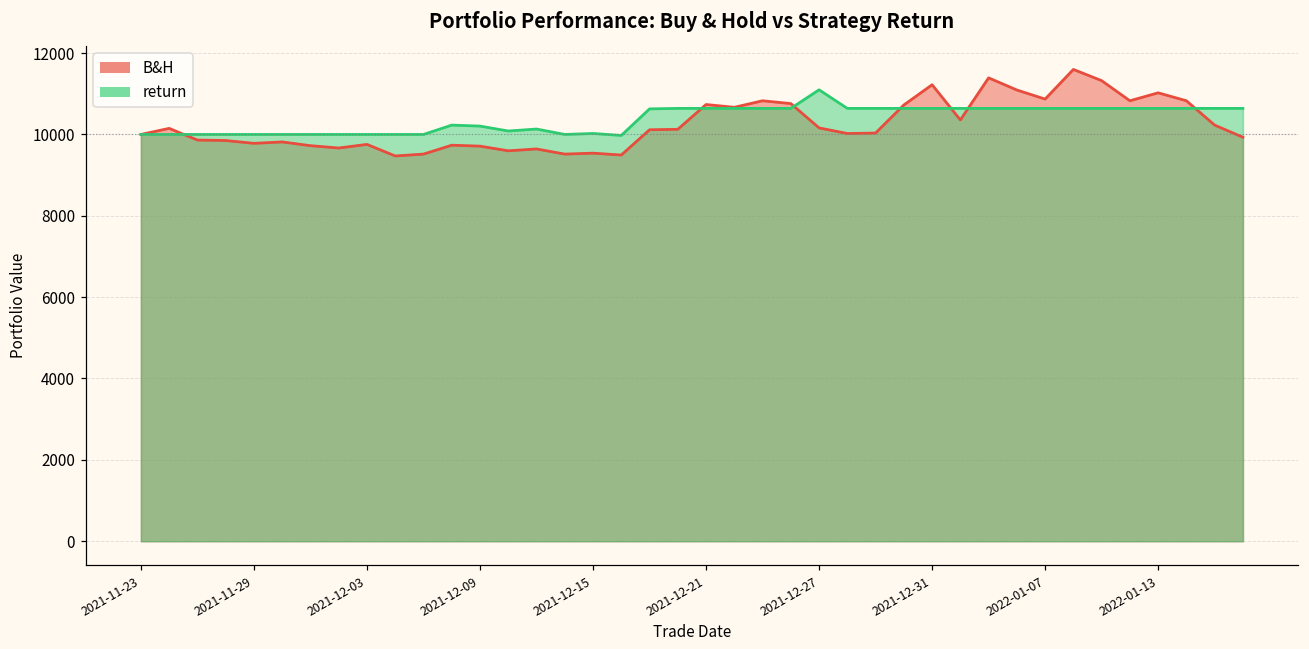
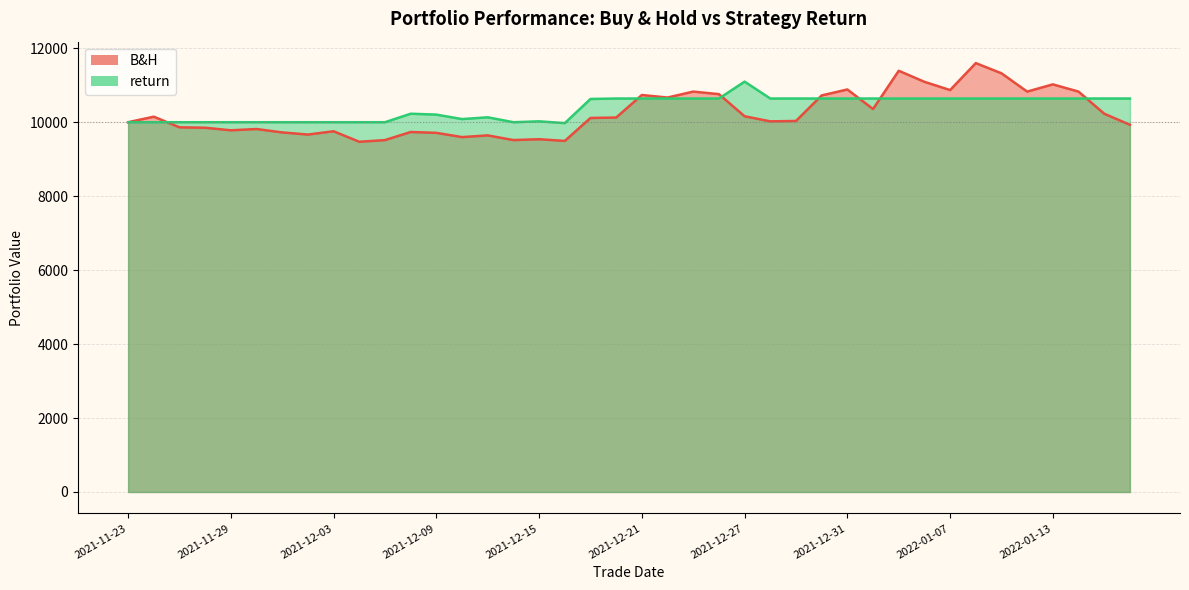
B&H, 2021-12-31: 11200 -> 10900
